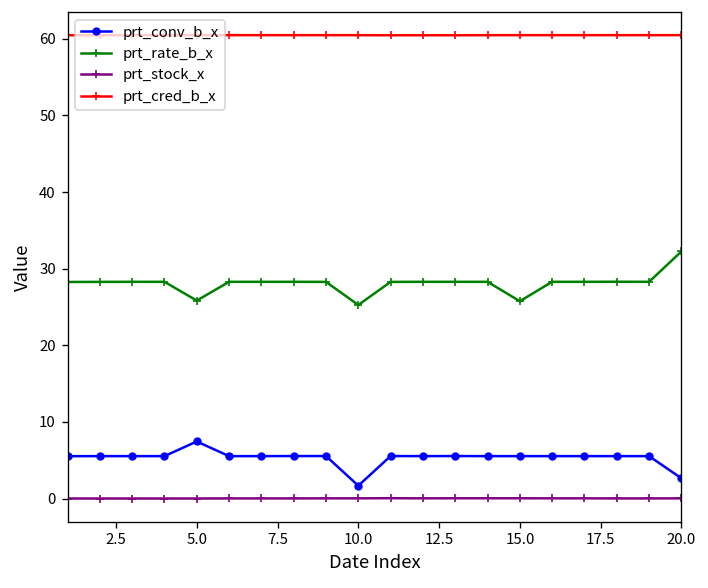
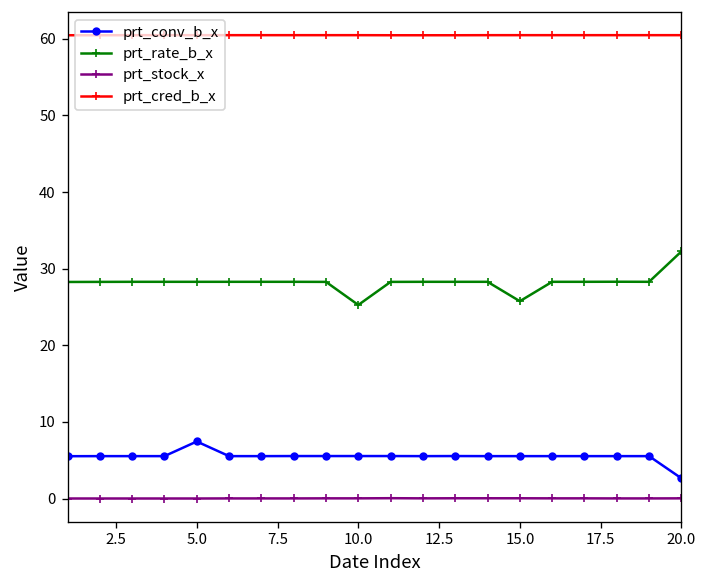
prt_rate_b_x, 5.0: 26 -> 28
prt_conv_b_x, 10.0: 2 -> 6
